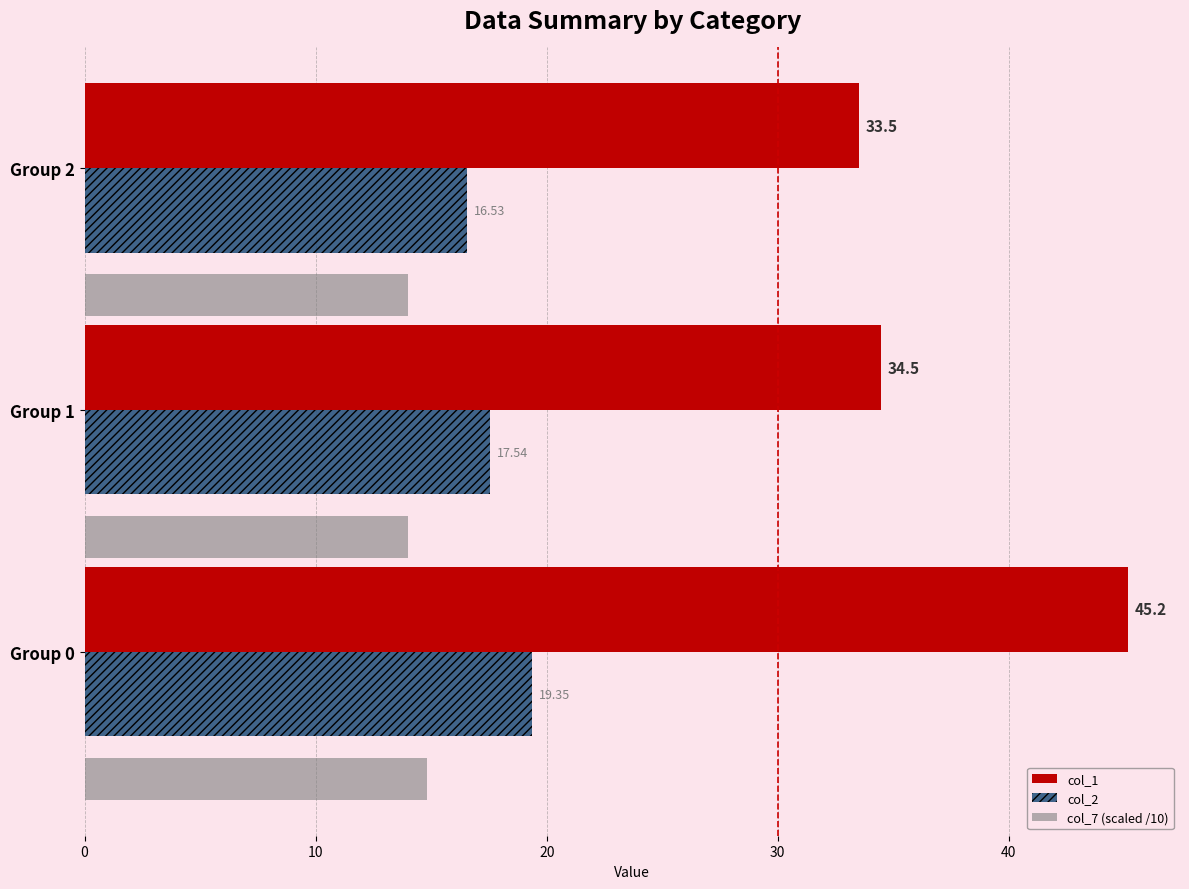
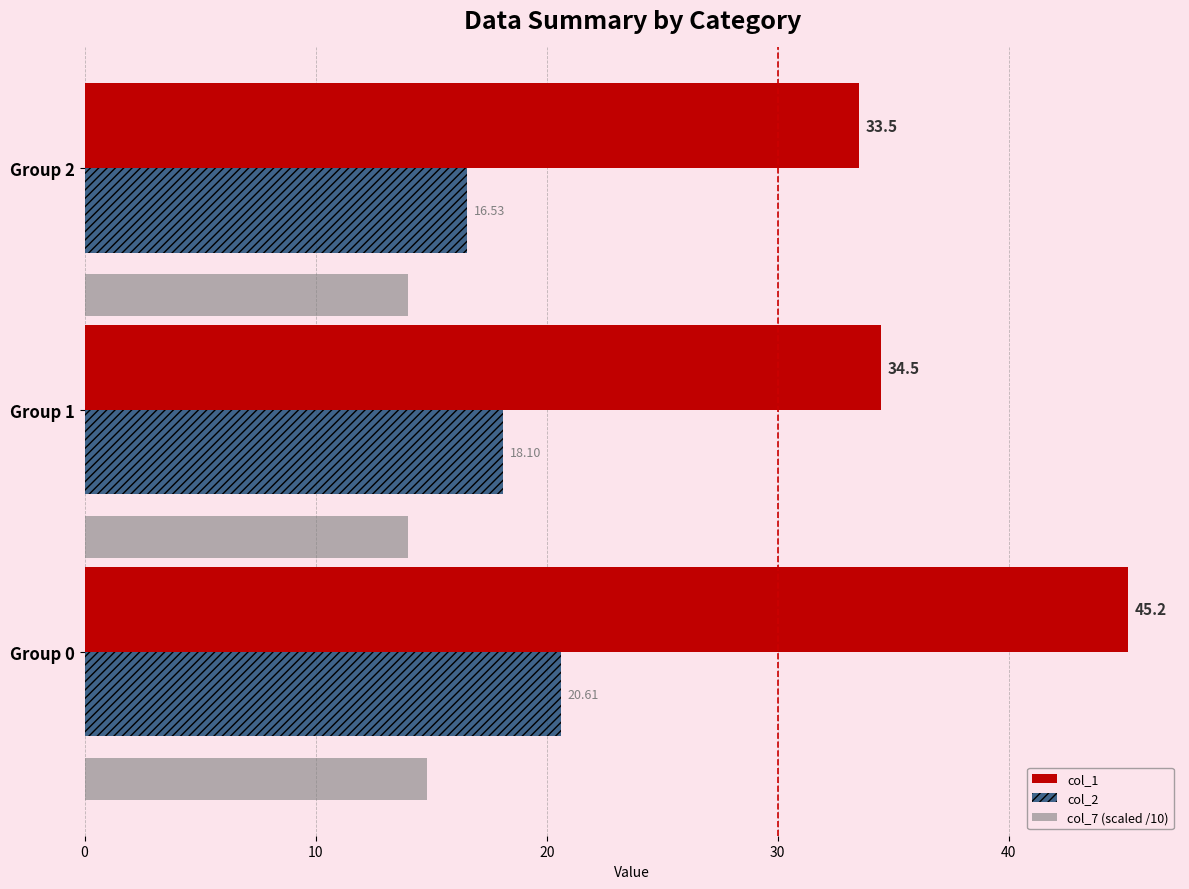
col_2, Group 1: 17.54 -> 18.10
col_2, Group 0: 19.35 -> 20.61
